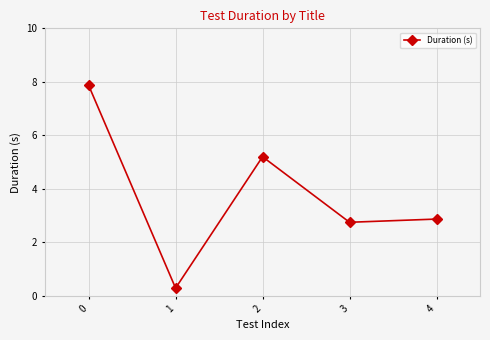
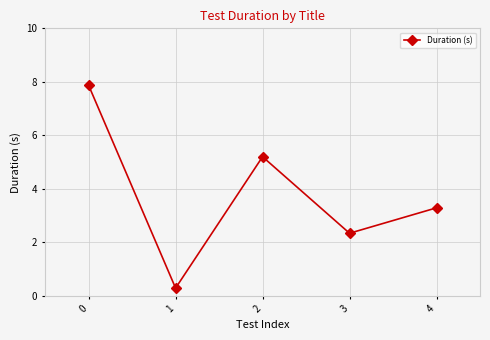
3: 2.8 -> 2.3
4: 2.9 -> 3.3
